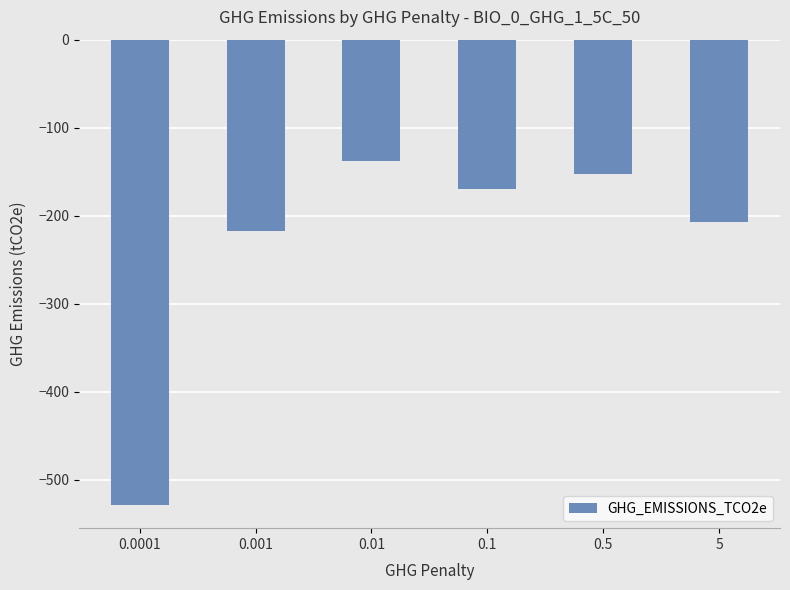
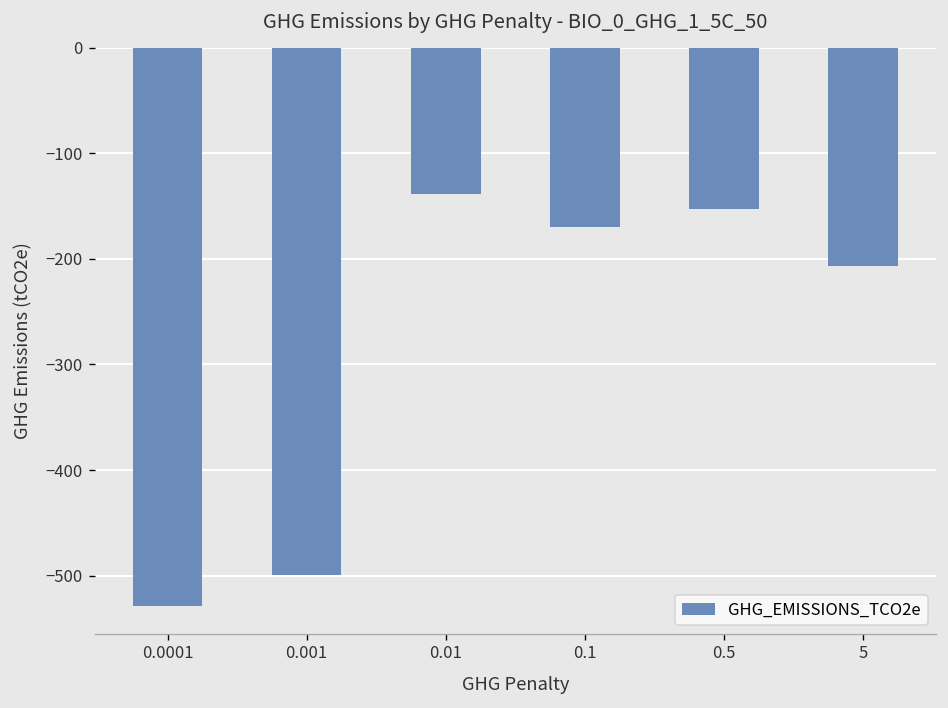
0.001: -220 -> -500
